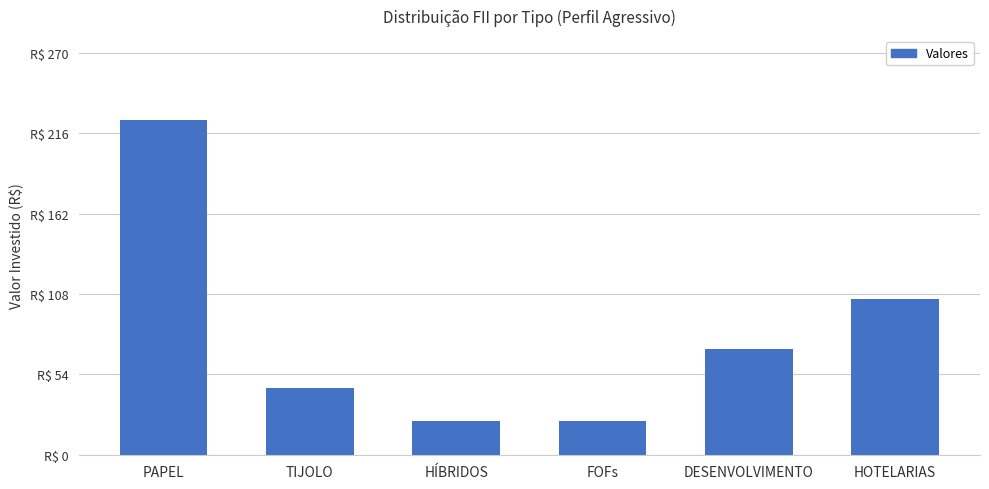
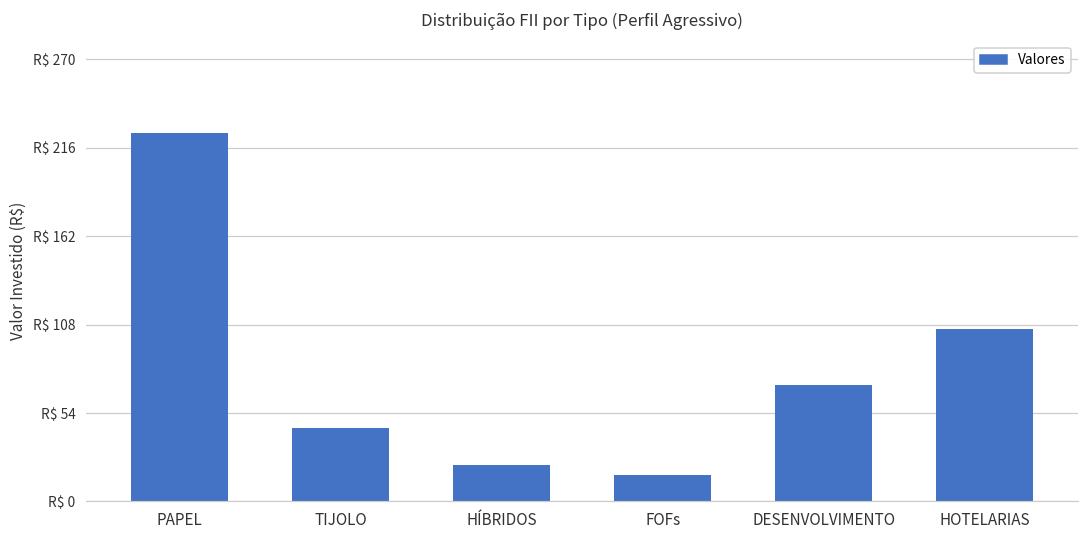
FOFs: R$ 23 -> R$ 16
